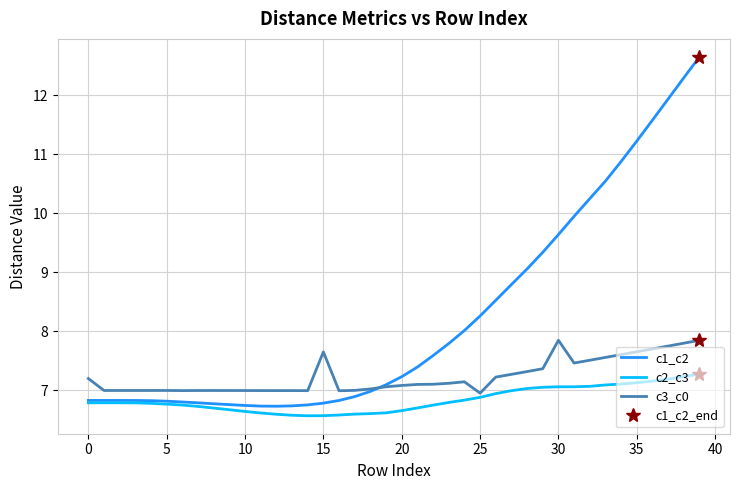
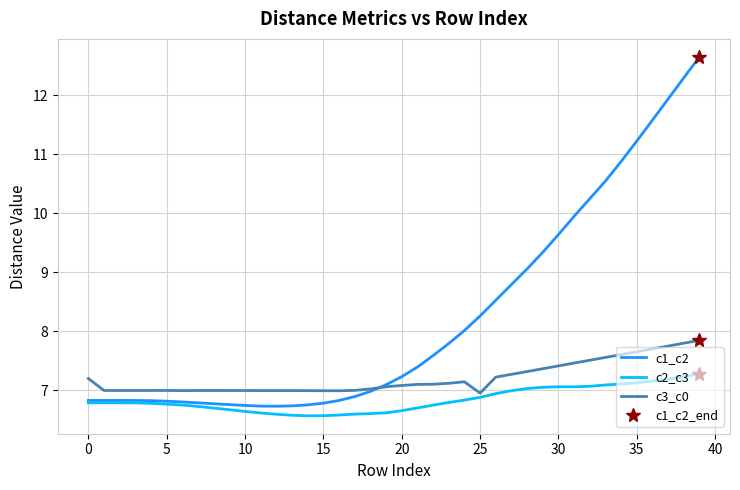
c3_c0, 15: 7.7 -> 7.0
c3_c0, 30: 7.9 -> 7.4
